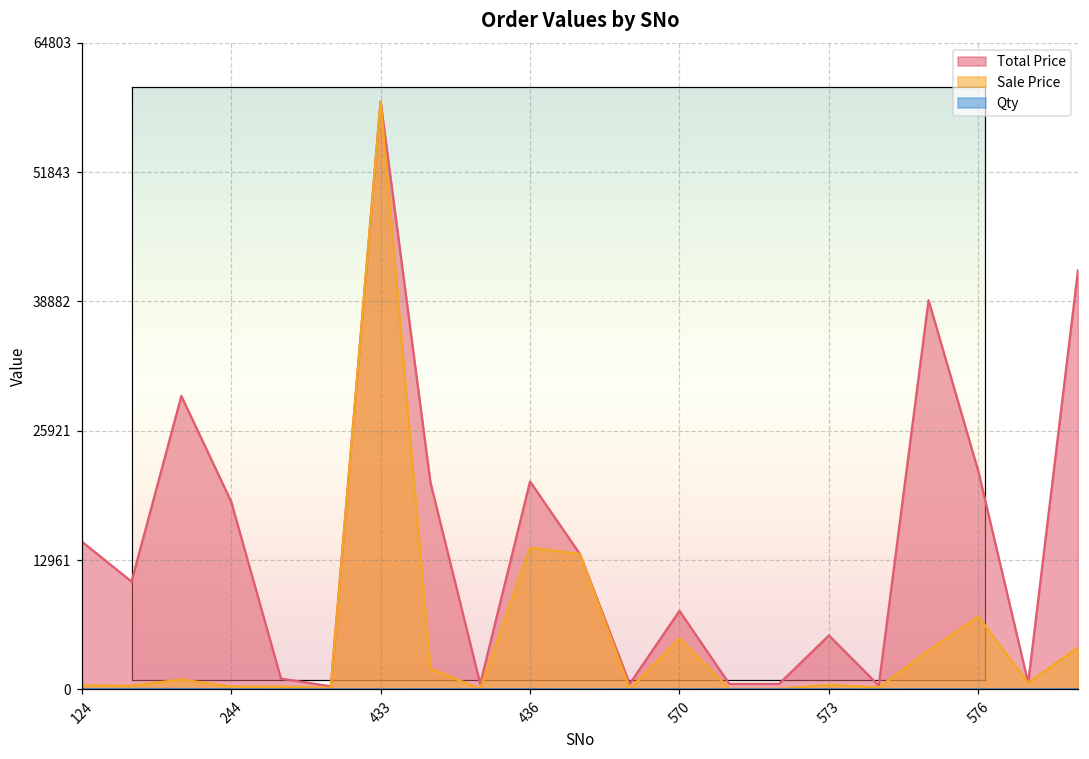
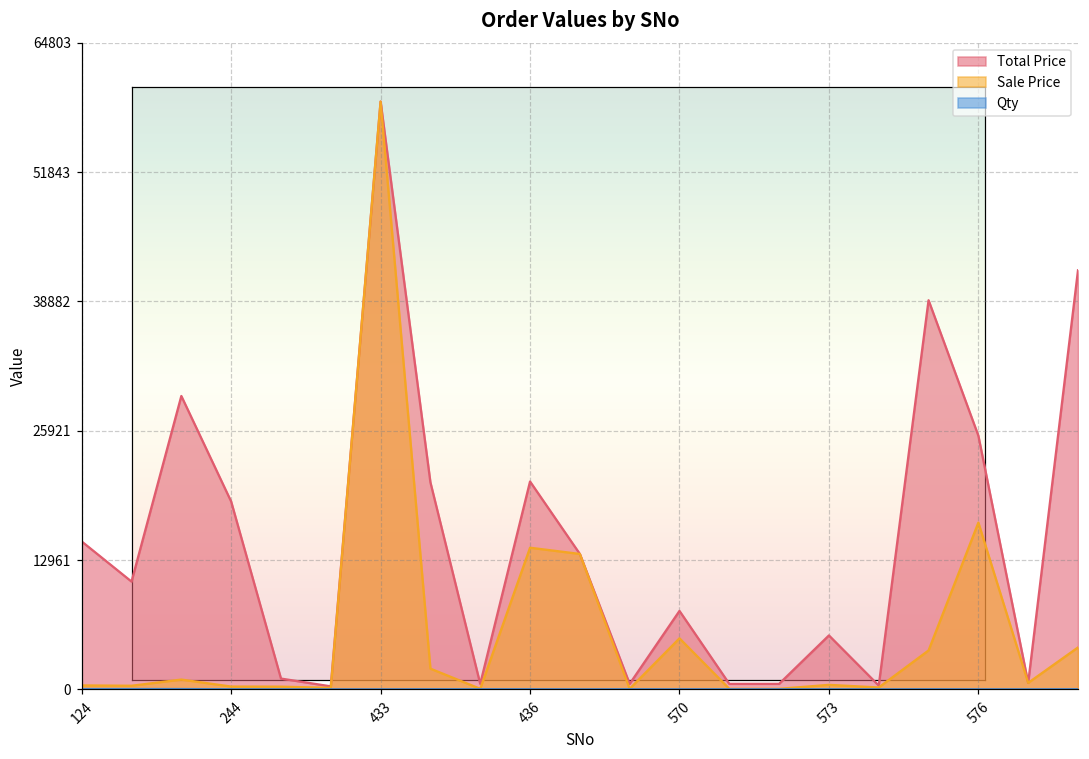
Total Price, 576: 22000 -> 25000
Sale Price, 576: 7000 -> 17000
